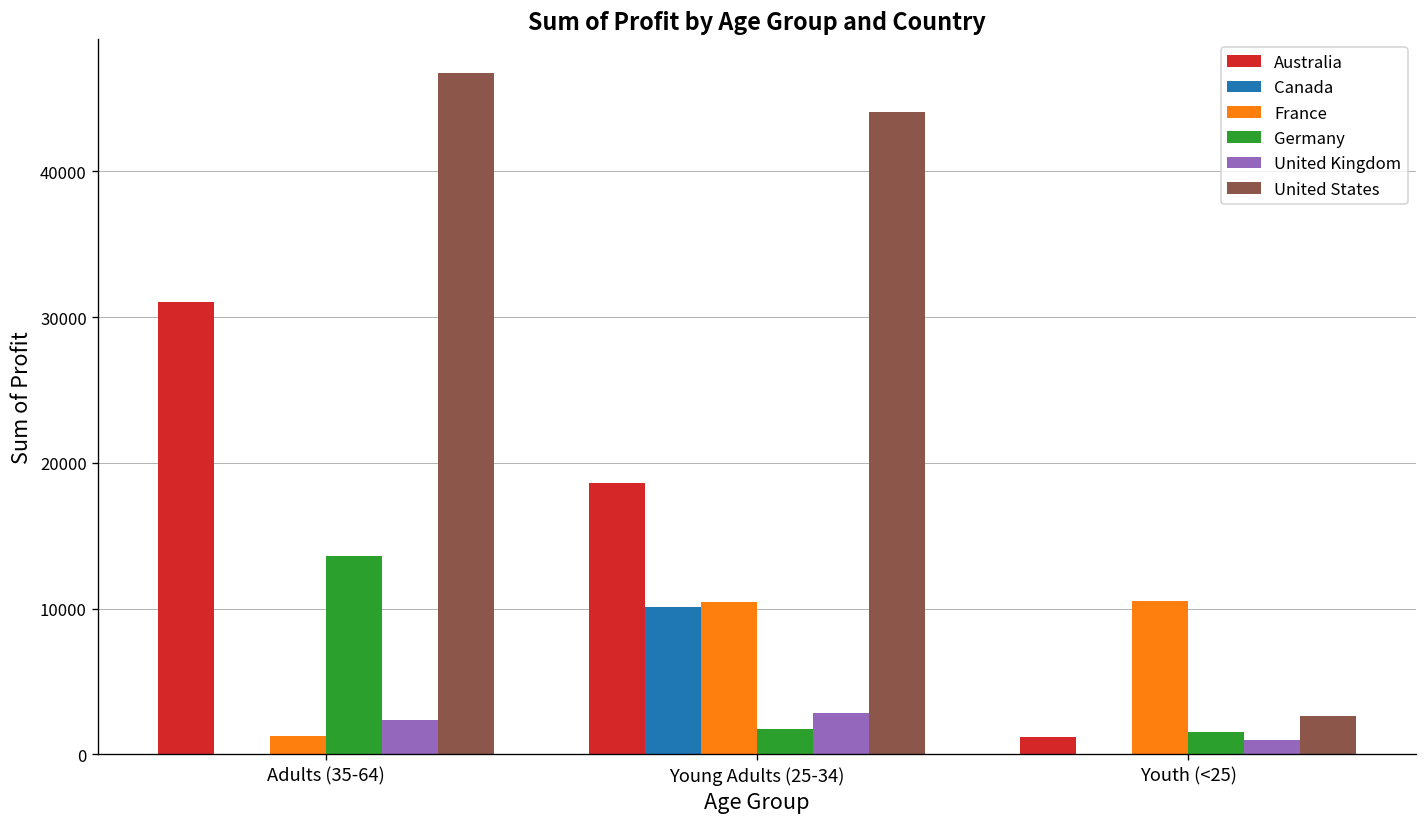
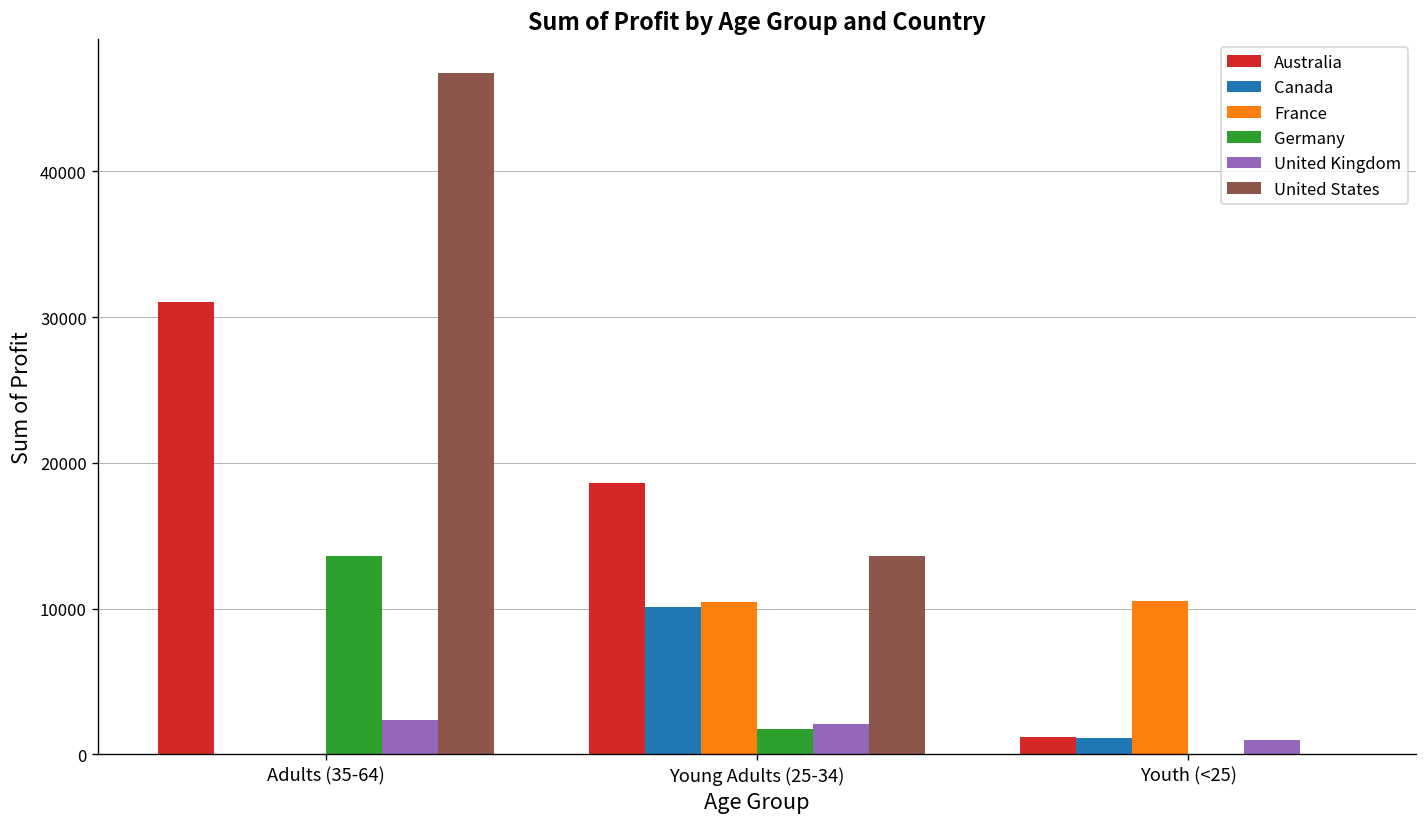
France, Adults (35-64): 1200 -> 0
United Kingdom, Young Adults (25-34): 2800 -> 2100
United States, Young Adults (25-34): 44100 -> 13600
Canada, Youth (<25): 0 -> 1100
Germany, Youth (<25): 1500 -> 0
United States, Youth (<25): 2600 -> 0
